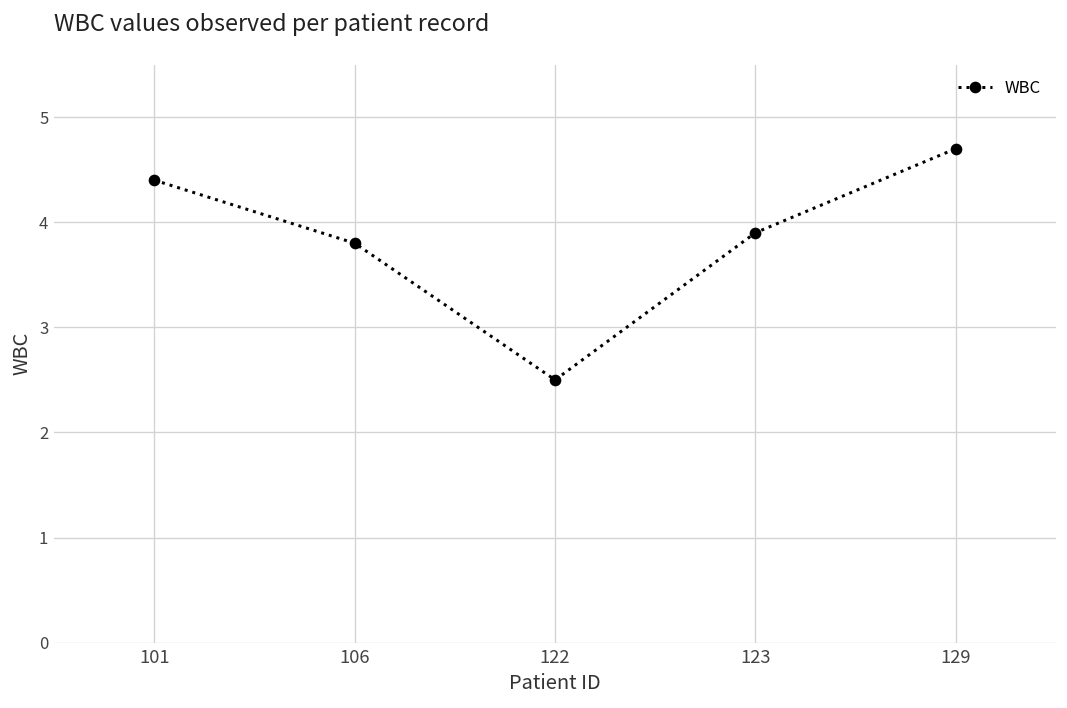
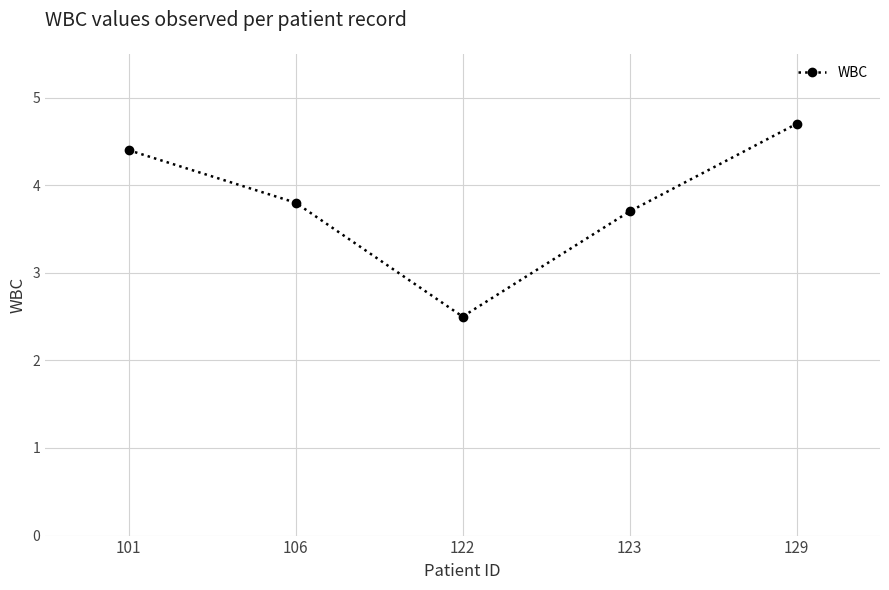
123: 3.9 -> 3.7
